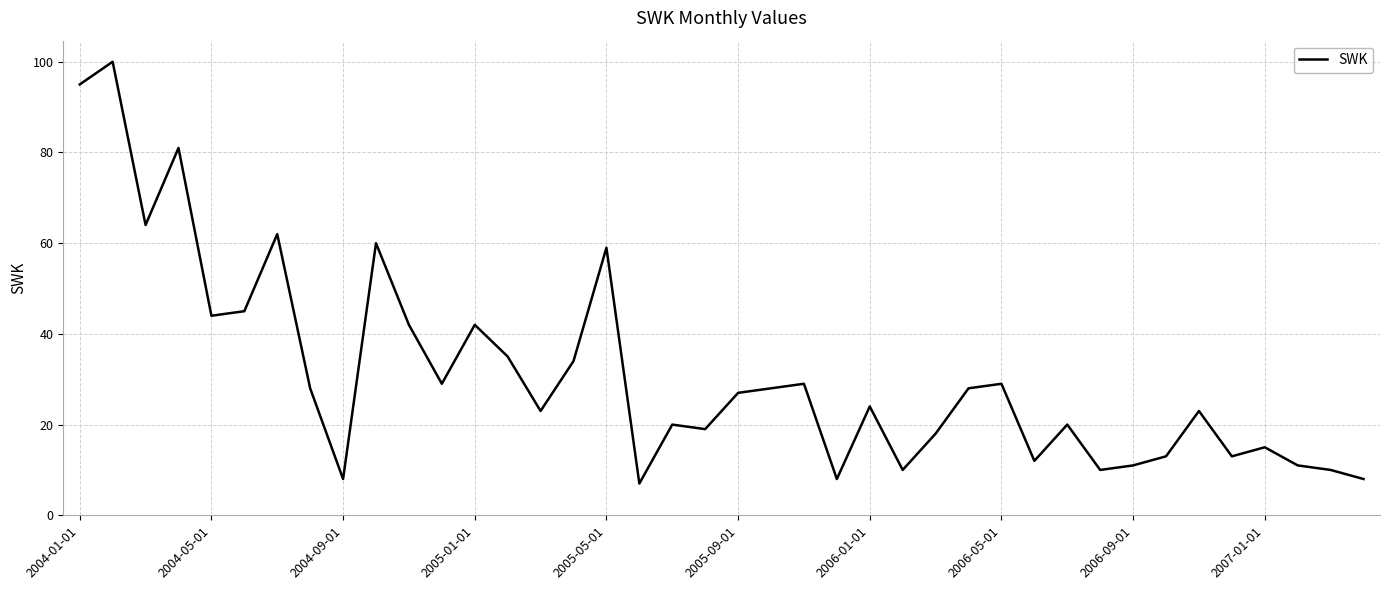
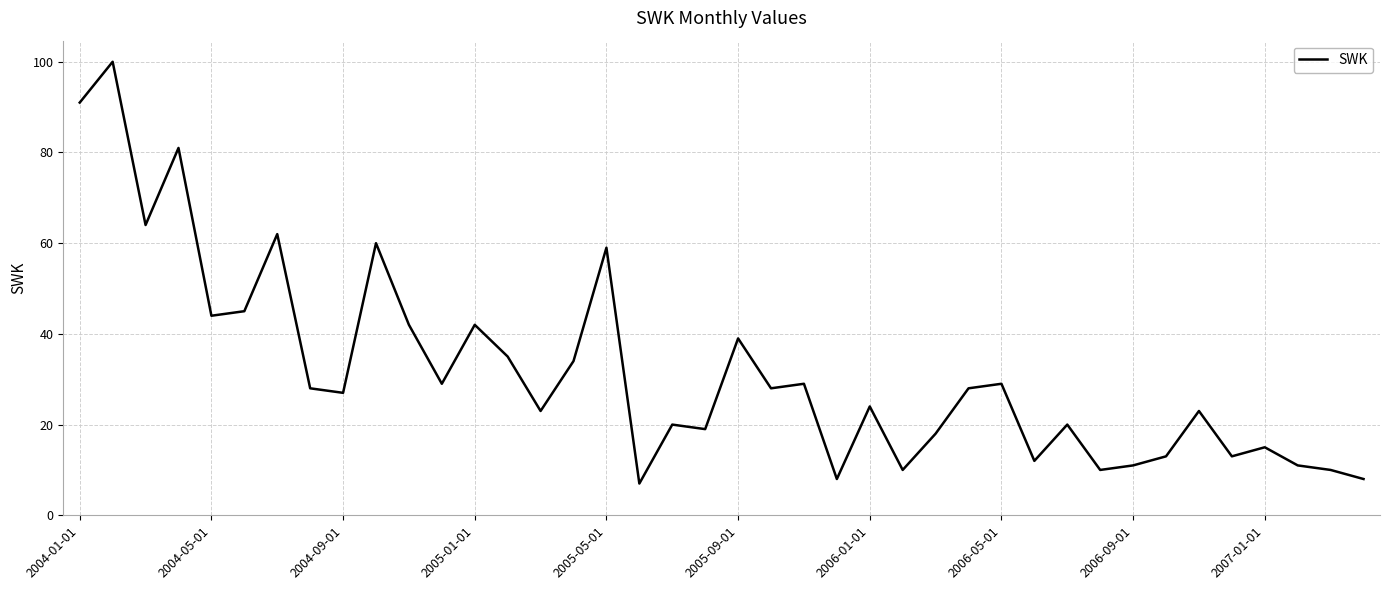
2004-01-01: 95 -> 91
2004-09-01: 8 -> 27
2005-09-01: 27 -> 39
